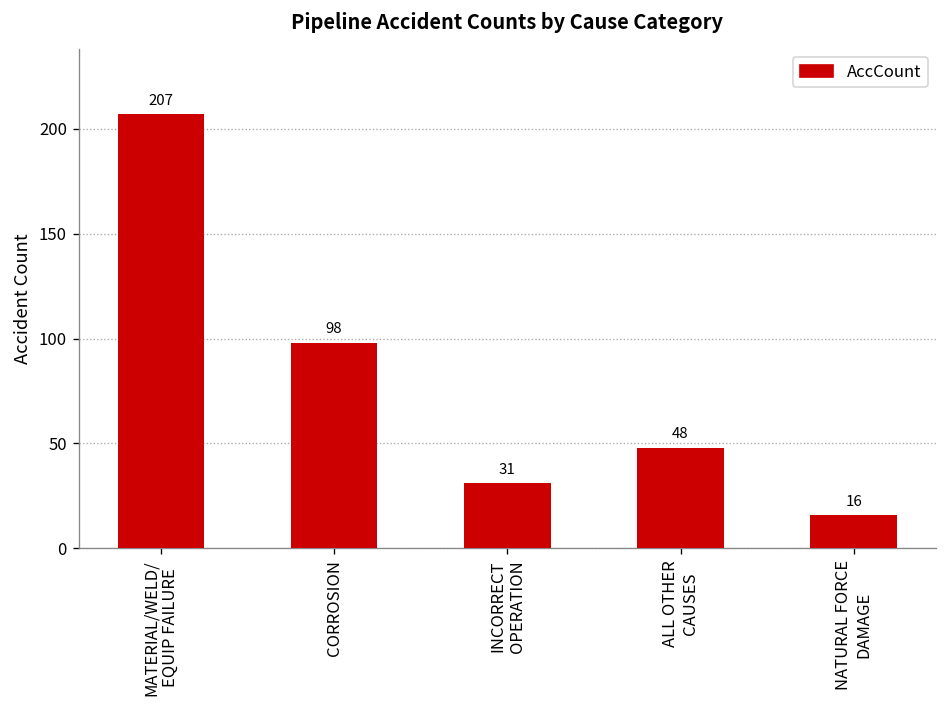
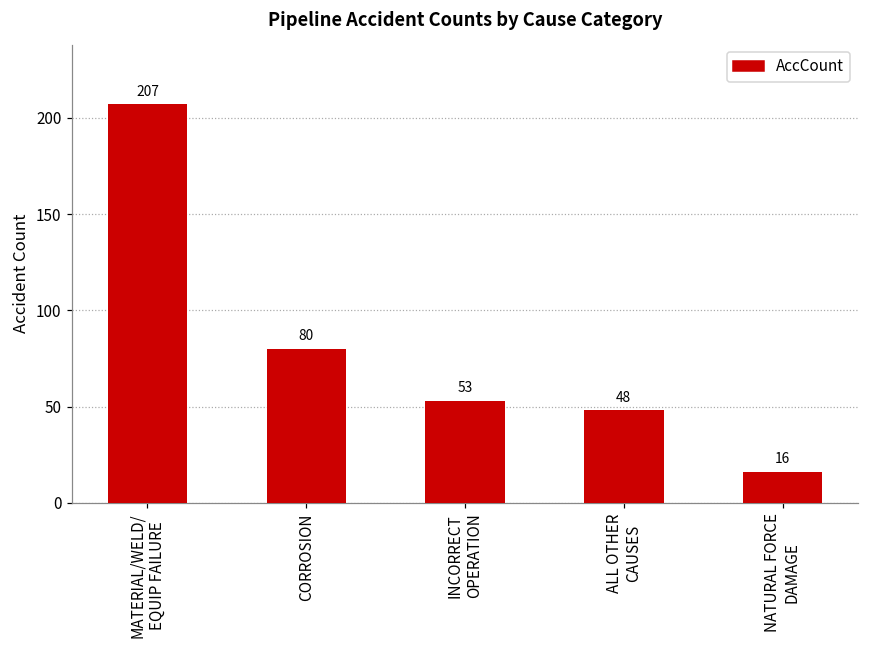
CORROSION: 98 -> 80
INCORRECT OPERATION: 31 -> 53
